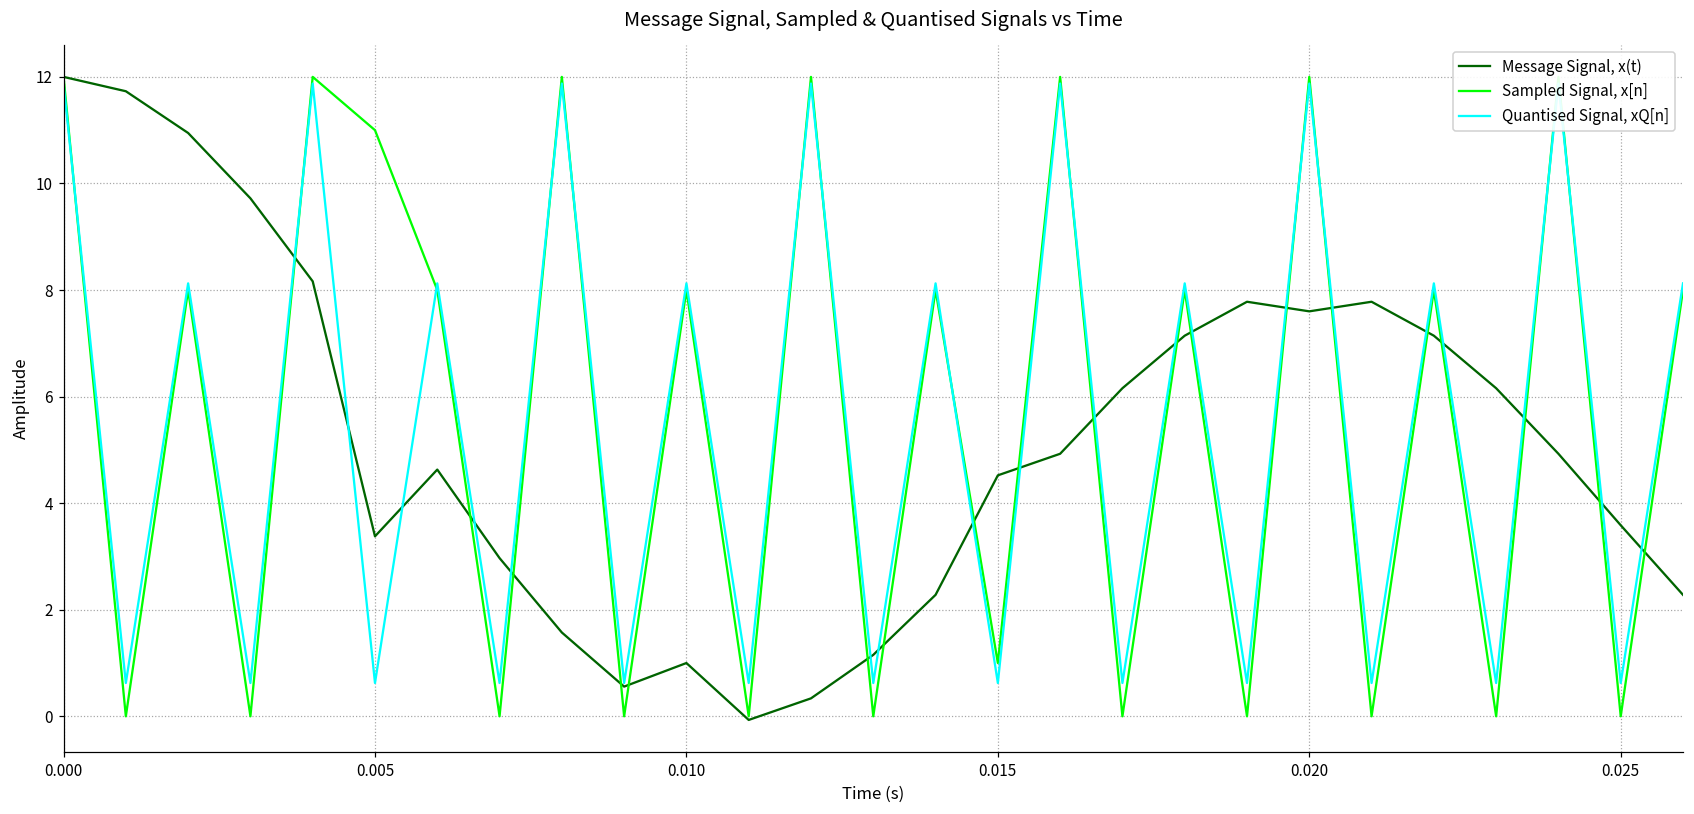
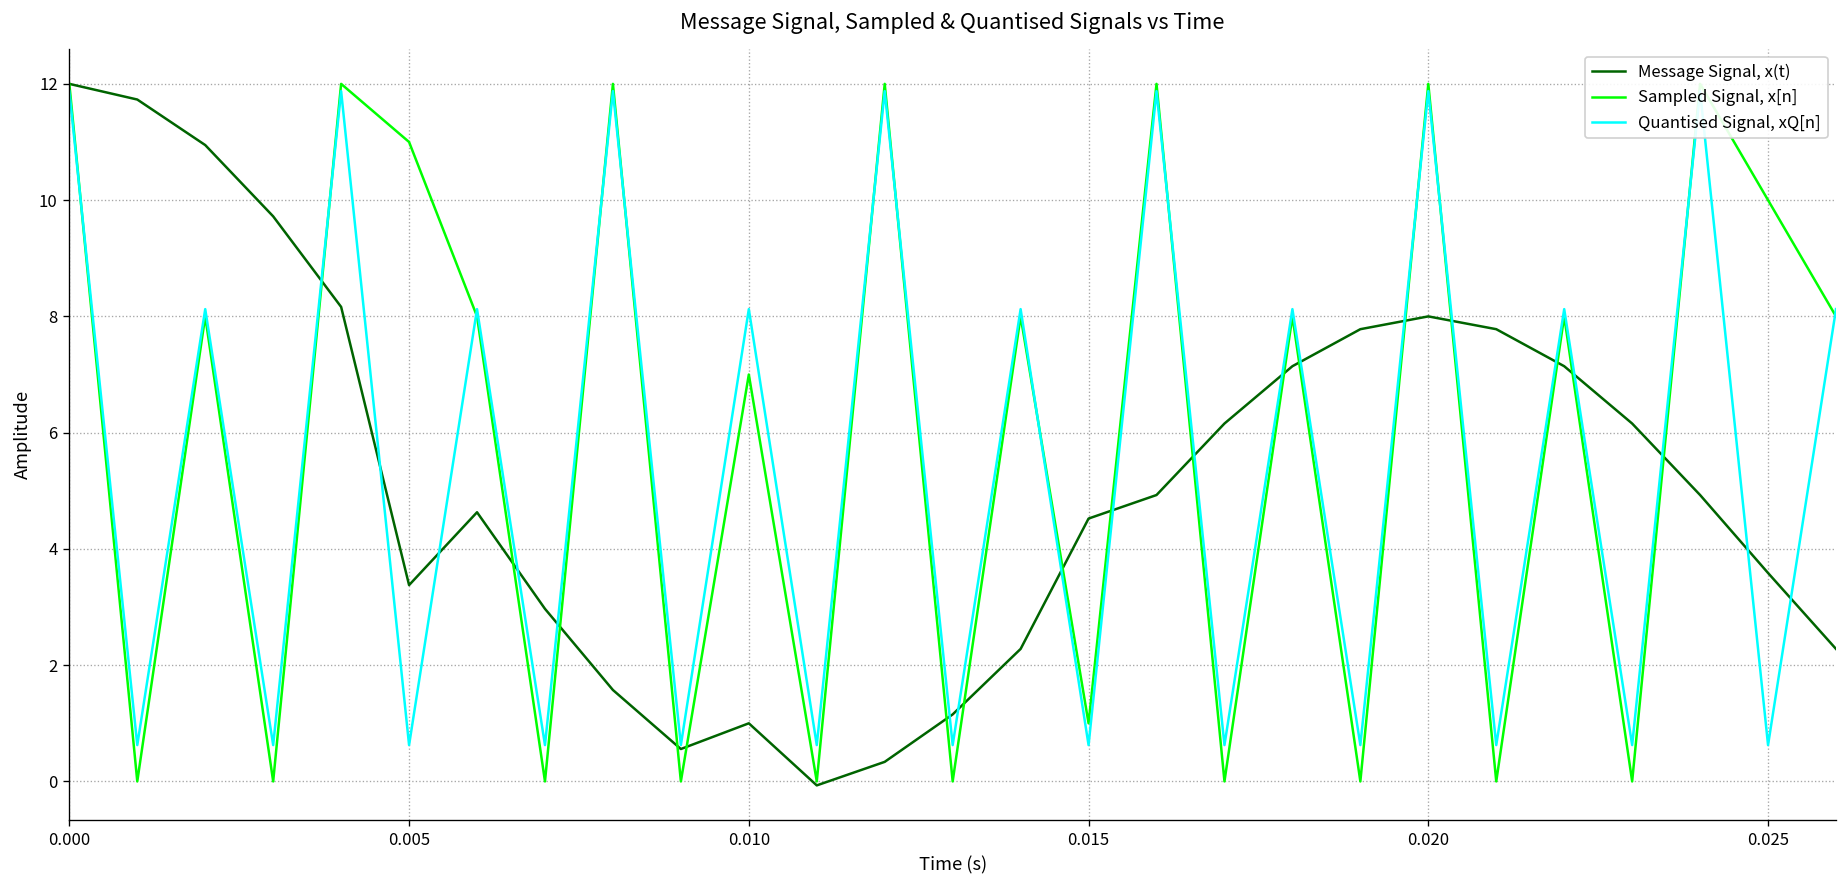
Sampled Signal, x[n], 0.010: 8 -> 7
Message Signal, x(t), 0.020: 7.6 -> 8.0
Sampled Signal, x[n], 0.025: 0 -> 10
